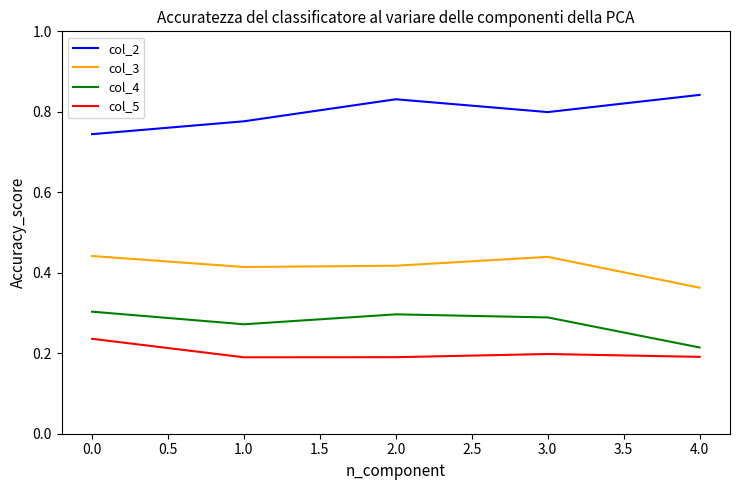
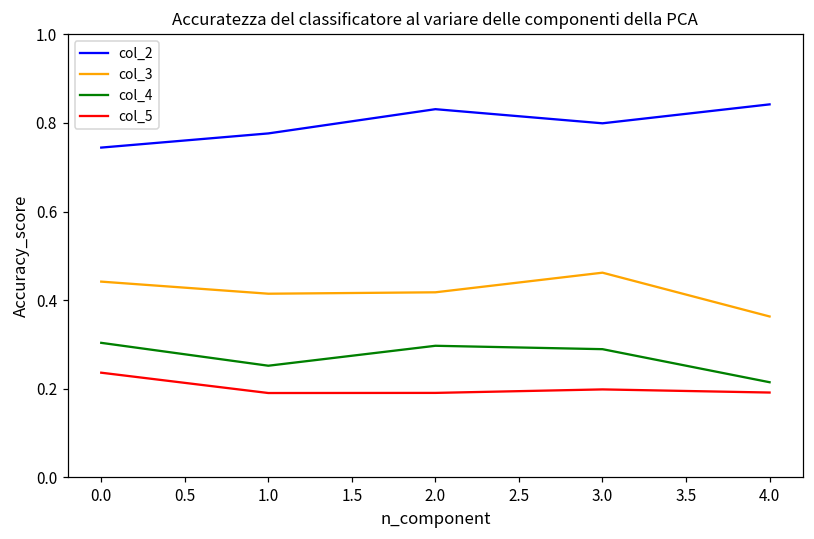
col_4, 1.0: 0.27 -> 0.25
col_3, 3.0: 0.44 -> 0.46
